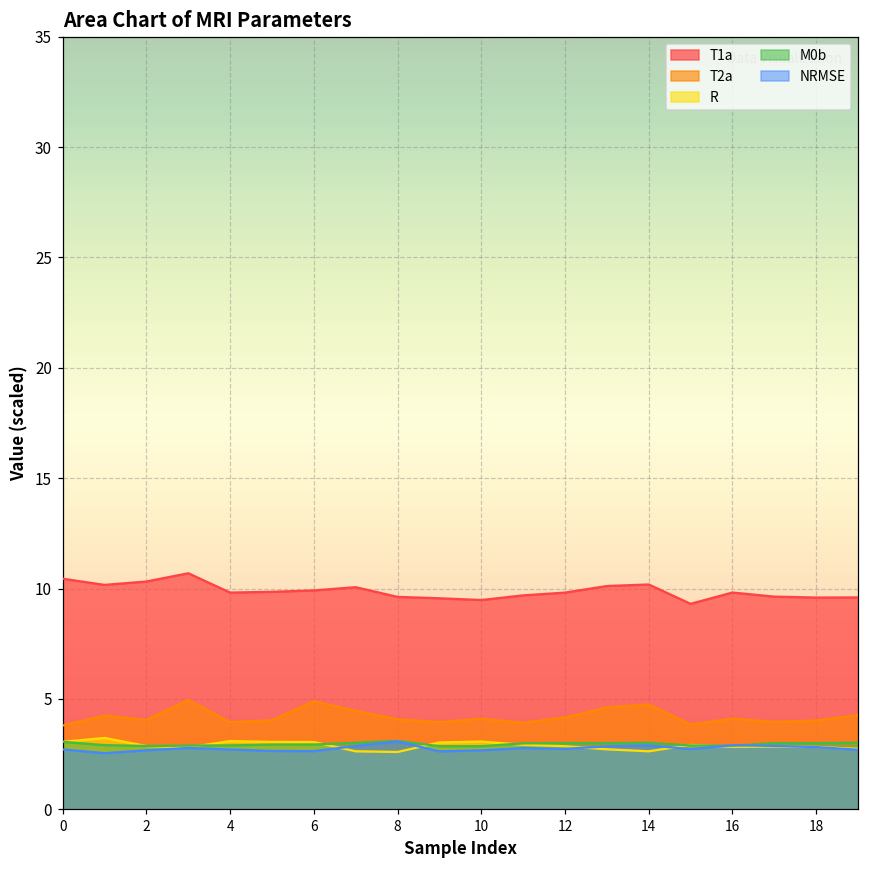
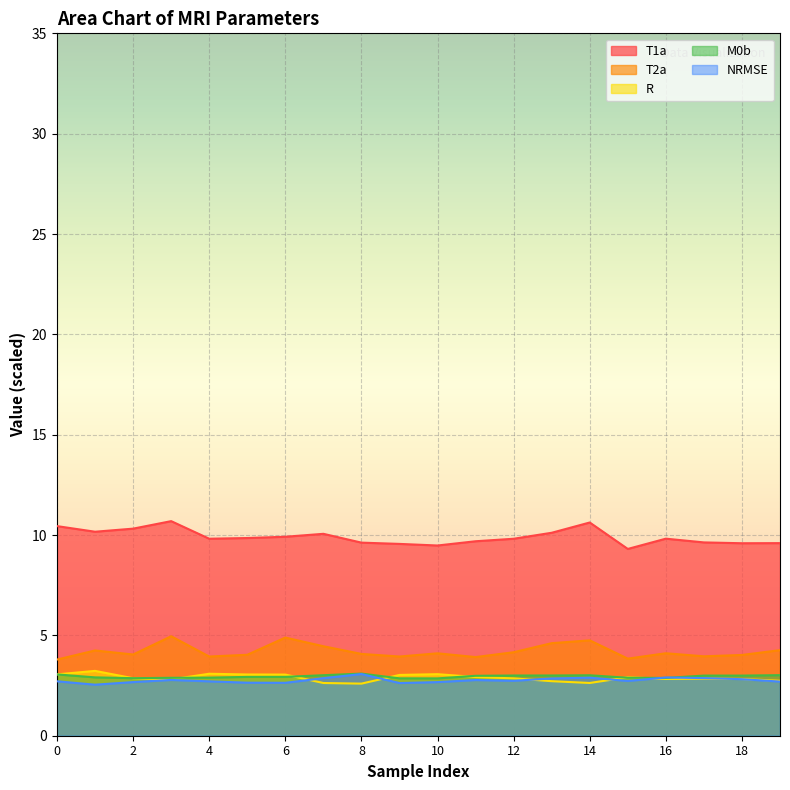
T1a, 14: 10.2 -> 10.6
